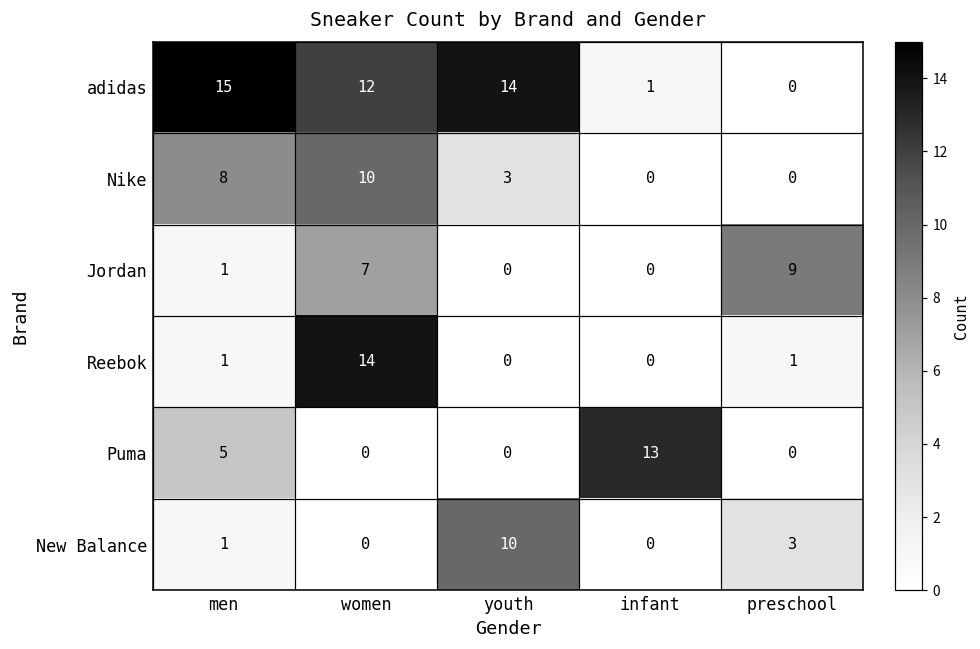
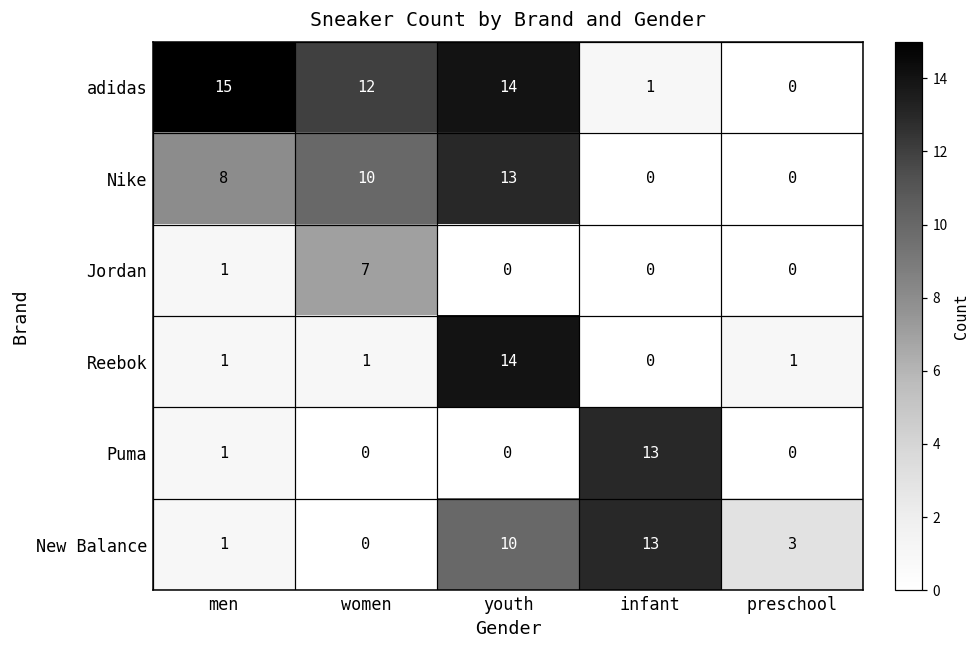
Nike, youth: 3 -> 13
Jordan, preschool: 9 -> 0
Reebok, women: 14 -> 1
Reebok, youth: 0 -> 14
Puma, men: 5 -> 1
New Balance, infant: 0 -> 13
